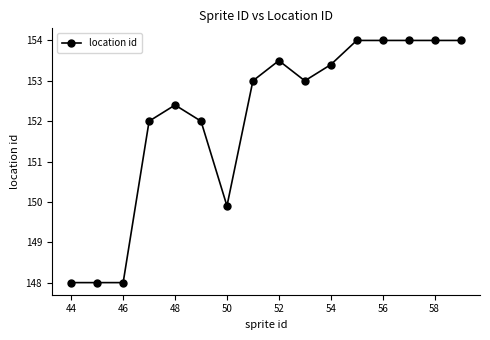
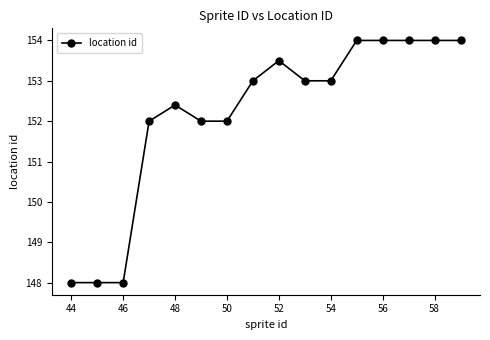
50: 149.9 -> 152.0
54: 153.4 -> 153.0
